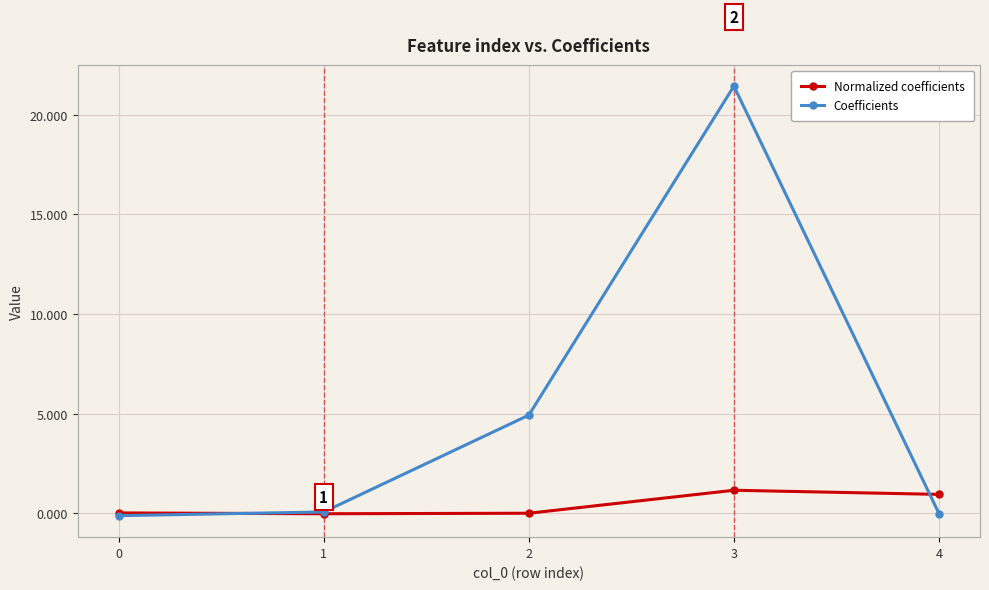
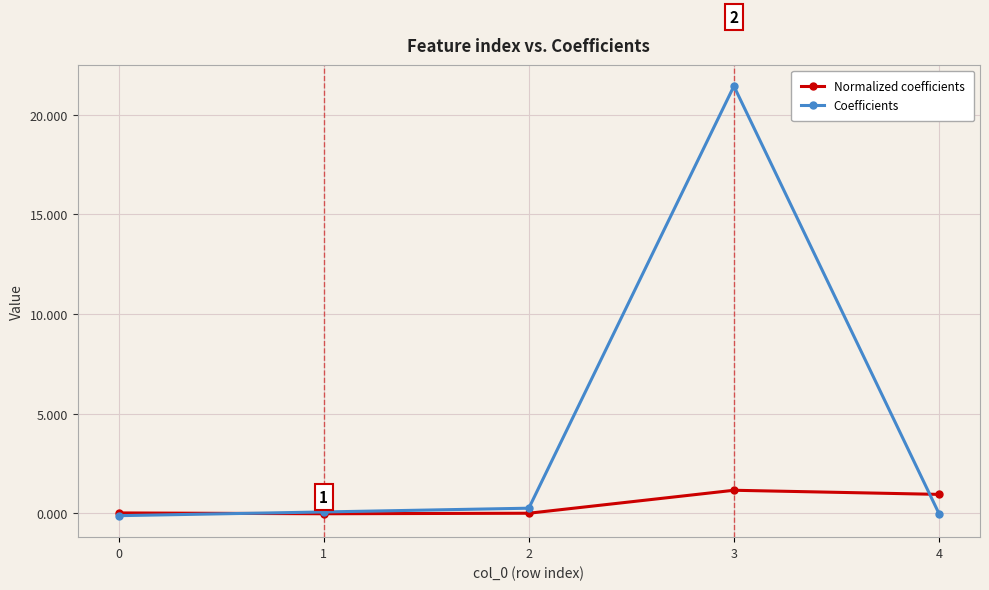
Coefficients, 2: 4.9 -> 0.3
